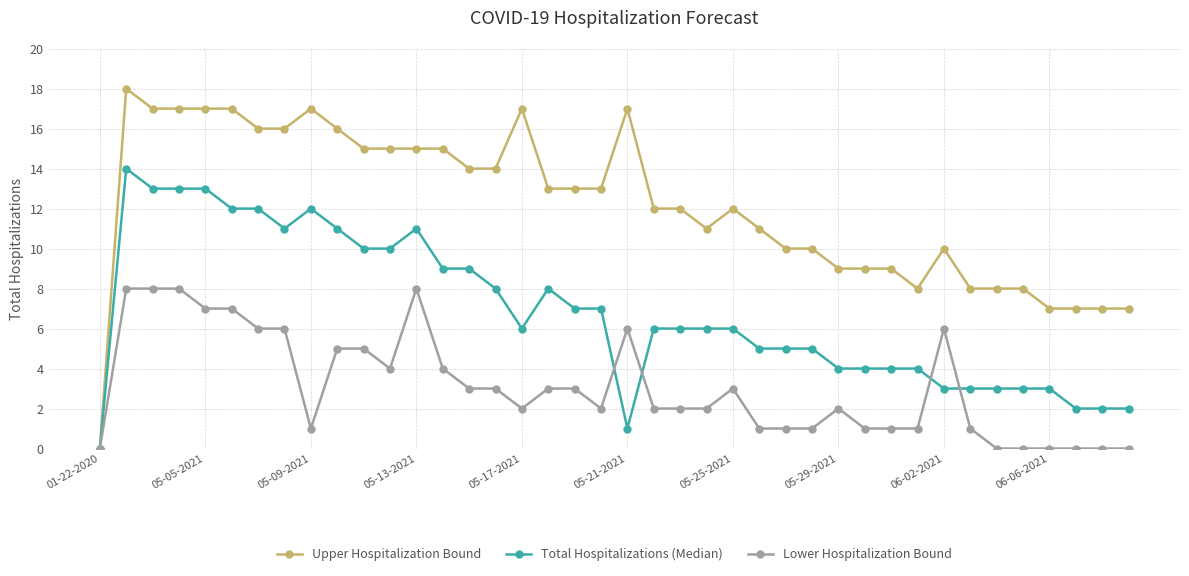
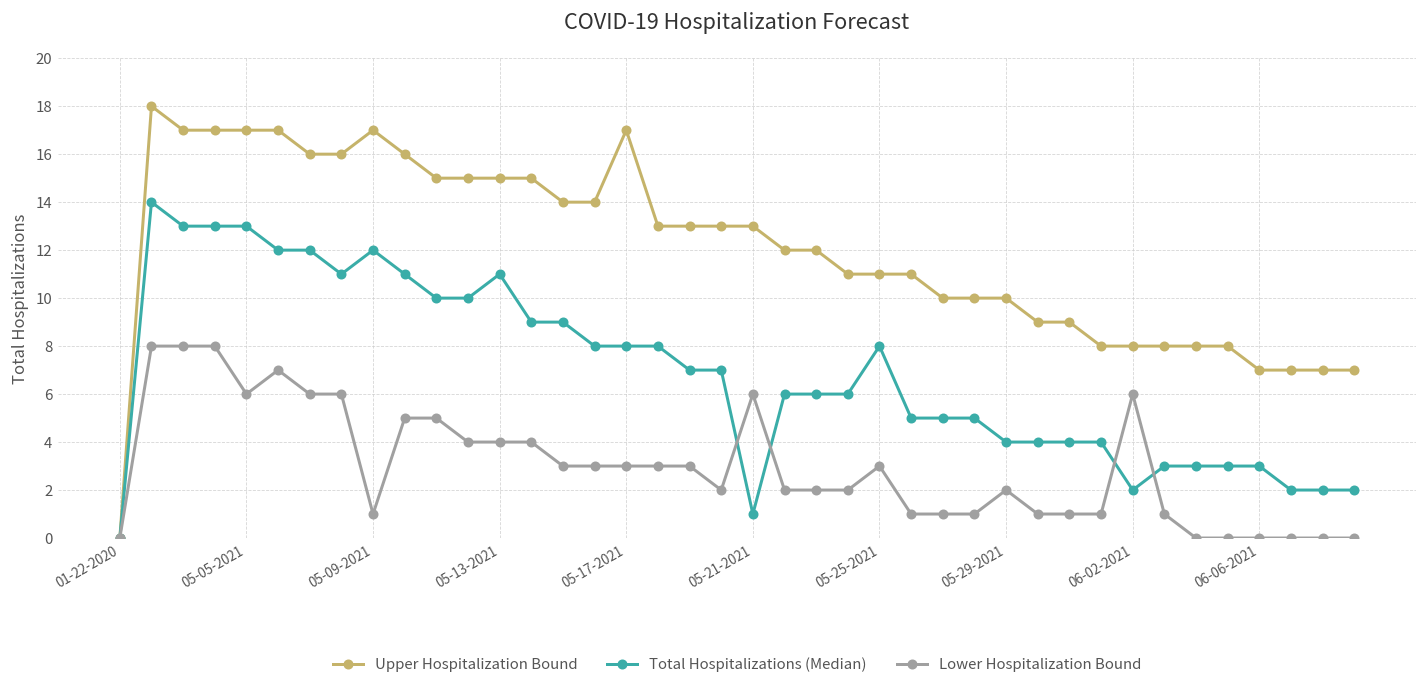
Lower Hospitalization Bound, 05-05-2021: 7 -> 6
Lower Hospitalization Bound, 05-13-2021: 8 -> 4
Total Hospitalizations (Median), 05-17-2021: 6 -> 8
Lower Hospitalization Bound, 05-17-2021: 2 -> 3
Upper Hospitalization Bound, 05-21-2021: 17 -> 13
Upper Hospitalization Bound, 05-25-2021: 12 -> 11
Total Hospitalizations (Median), 05-25-2021: 6 -> 8
Upper Hospitalization Bound, 05-29-2021: 9 -> 10
Upper Hospitalization Bound, 06-02-2021: 10 -> 8
Total Hospitalizations (Median), 06-02-2021: 3 -> 2
